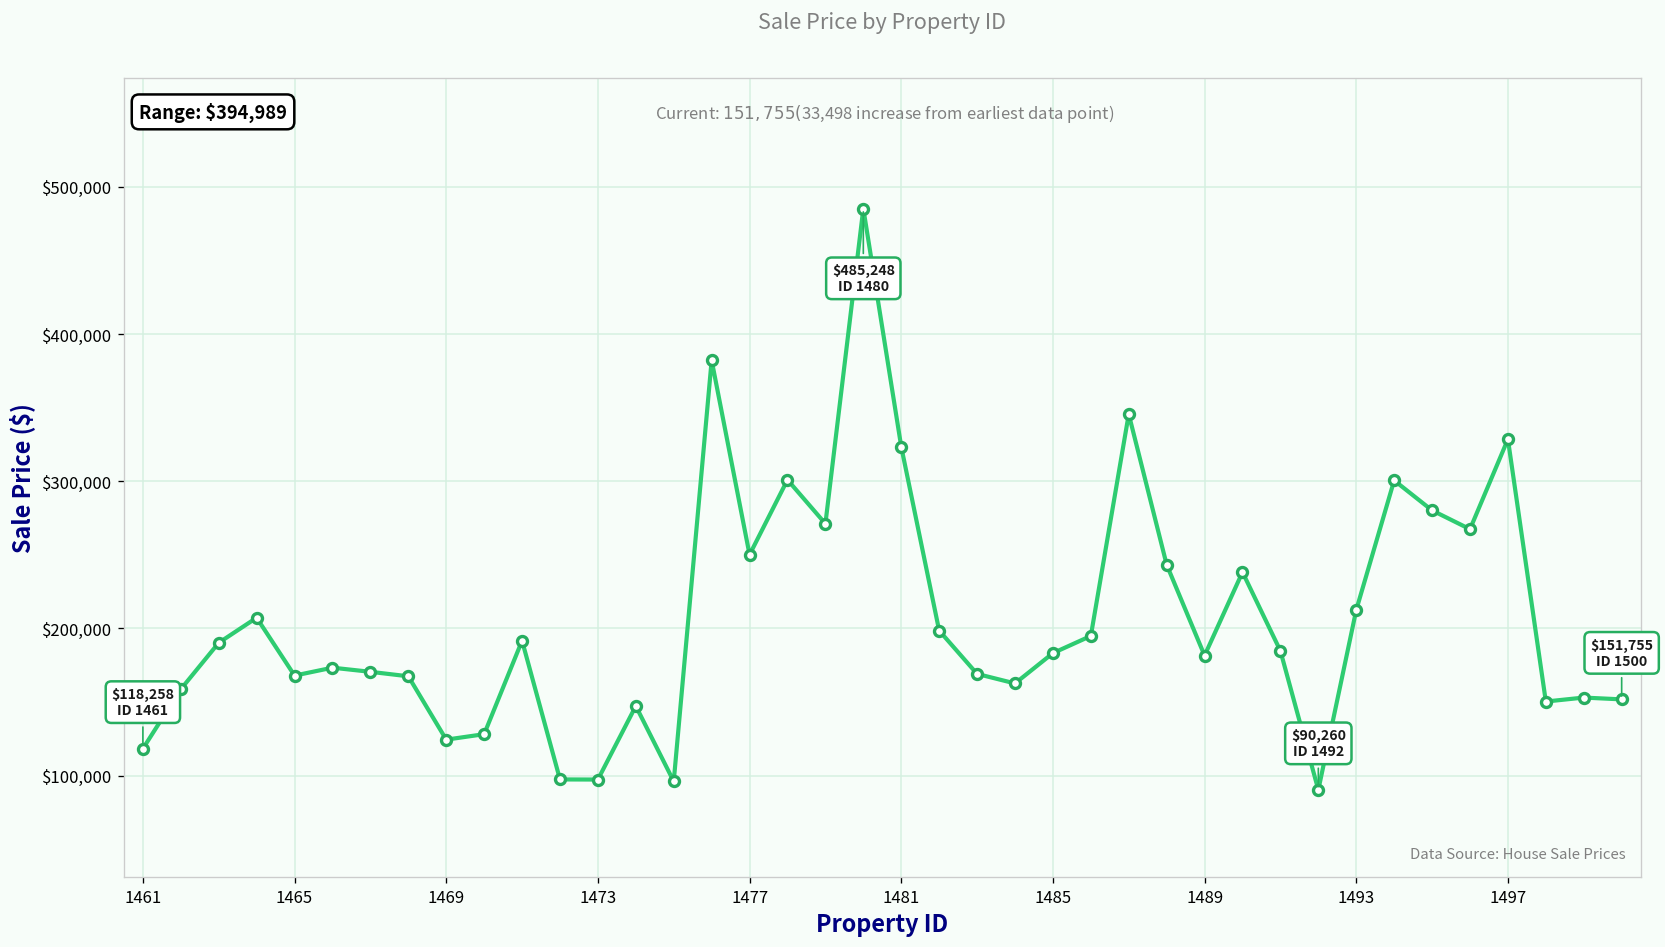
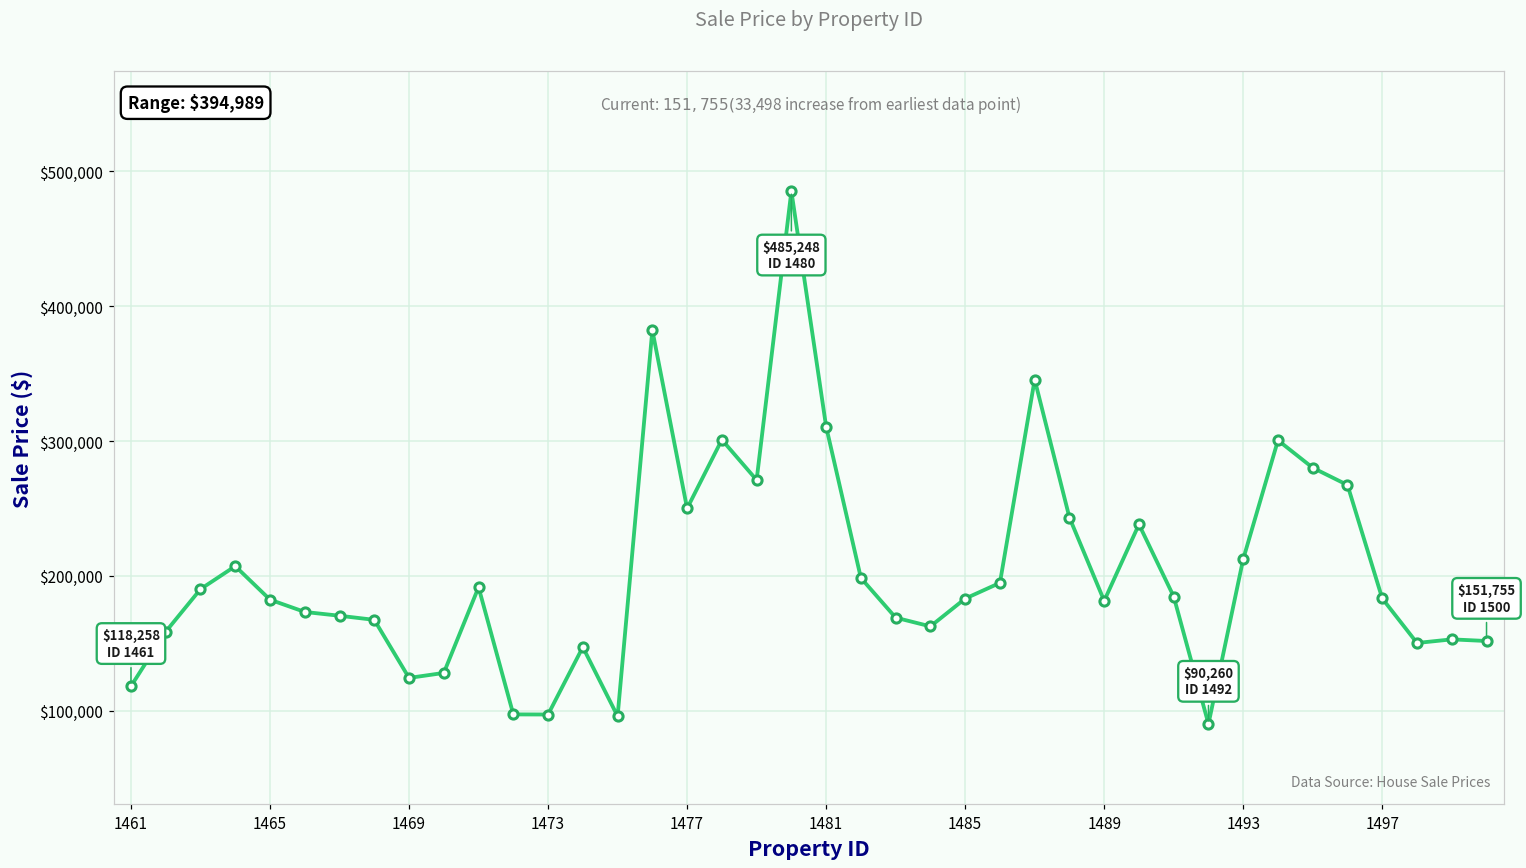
1465: $168,000 -> $182,000
1481: $323,000 -> $311,000
1497: $329,000 -> $183,000
